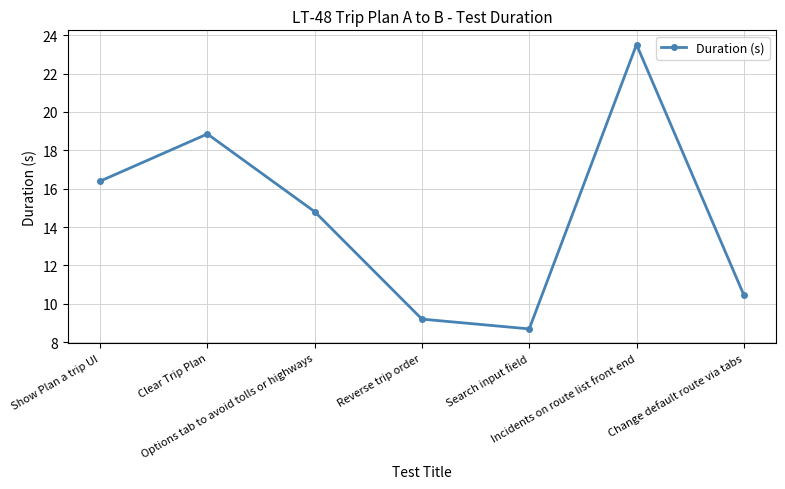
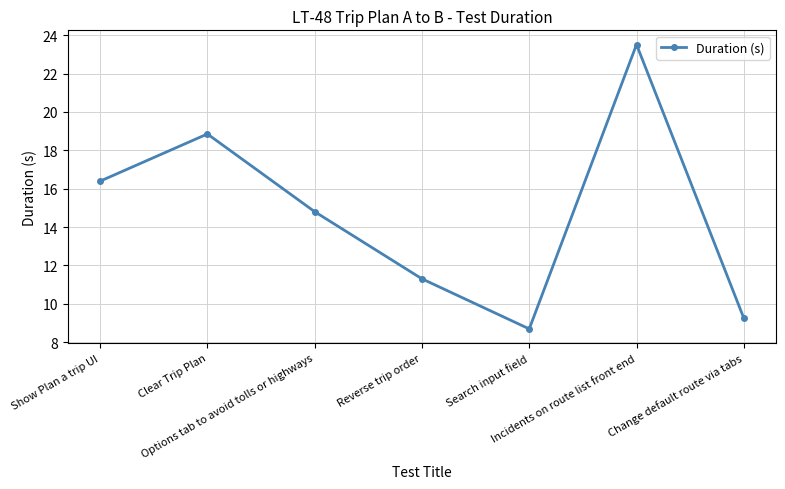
Reverse trip order: 9.2 -> 11.3
Change default route via tabs: 10.5 -> 9.3
